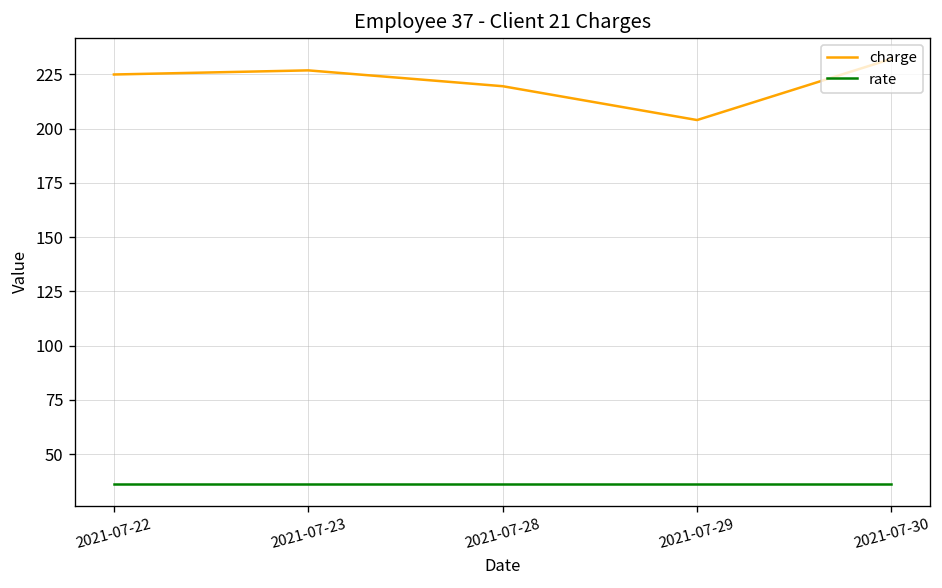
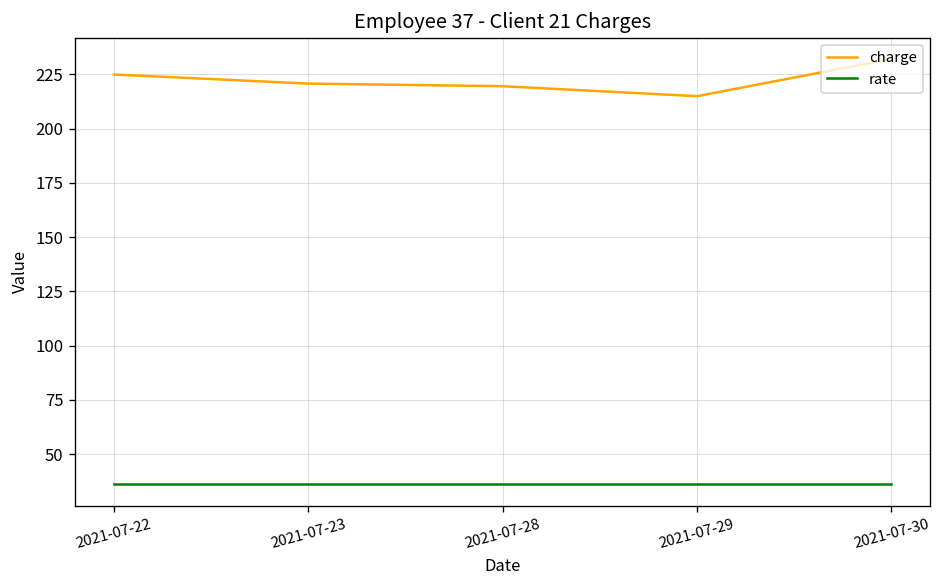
charge, 2021-07-23: 227 -> 221
charge, 2021-07-29: 204 -> 215
